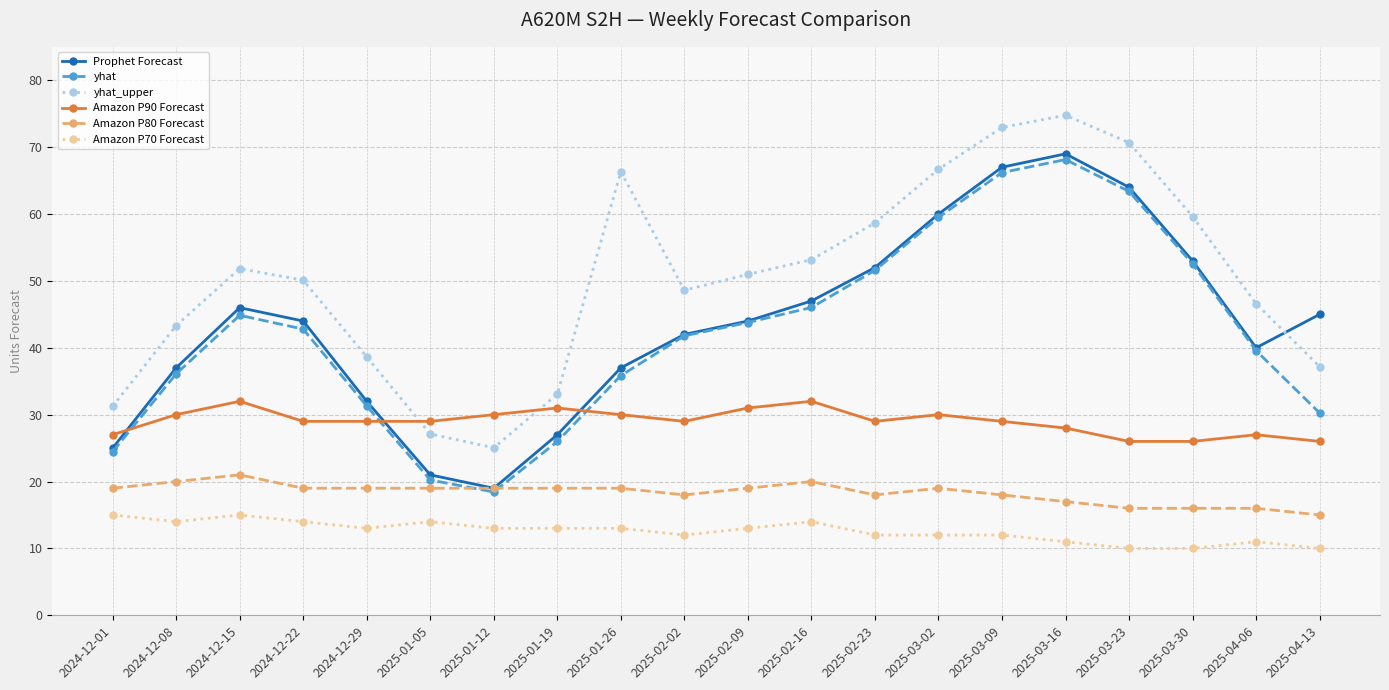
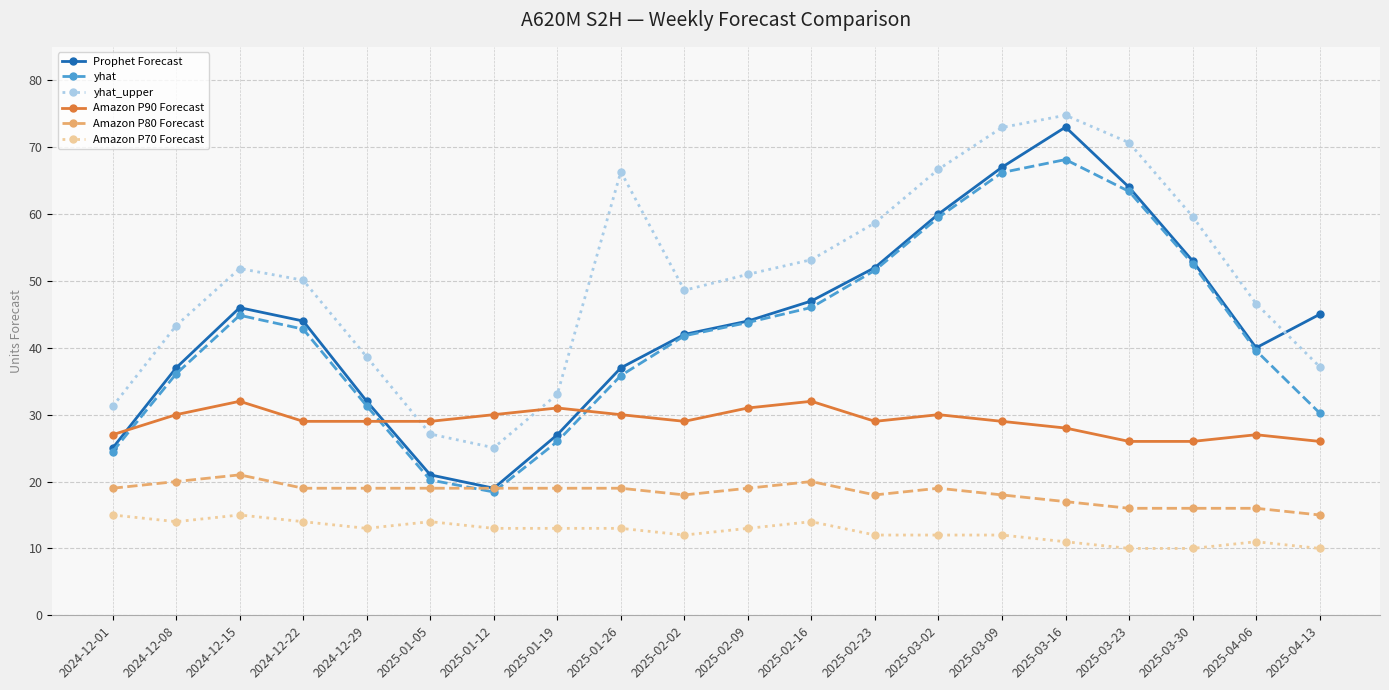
Prophet Forecast, 2025-03-16: 69 -> 73
